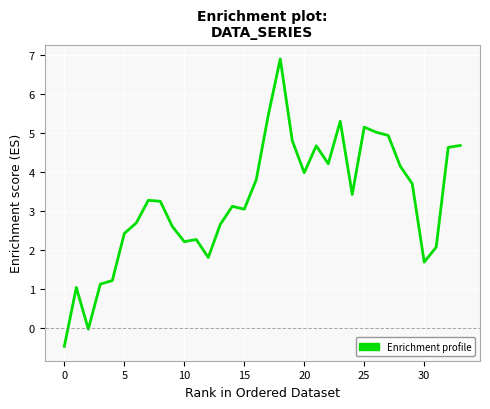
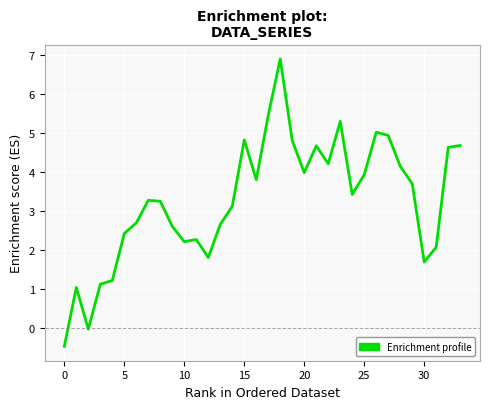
15: 3.0 -> 4.8
25: 5.1 -> 3.9
